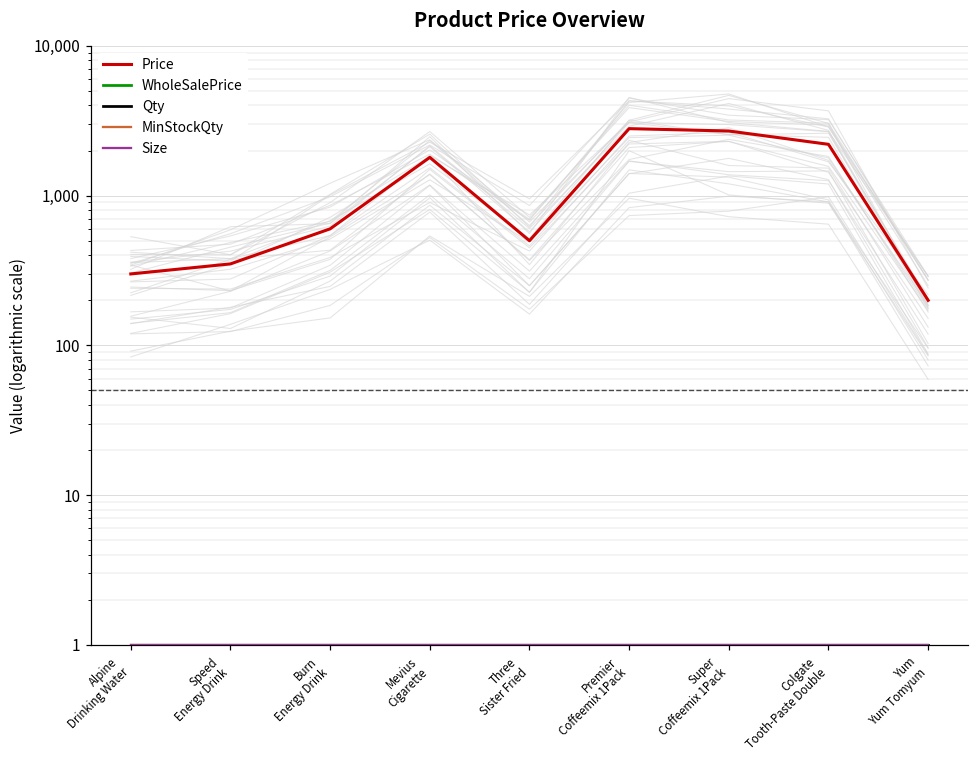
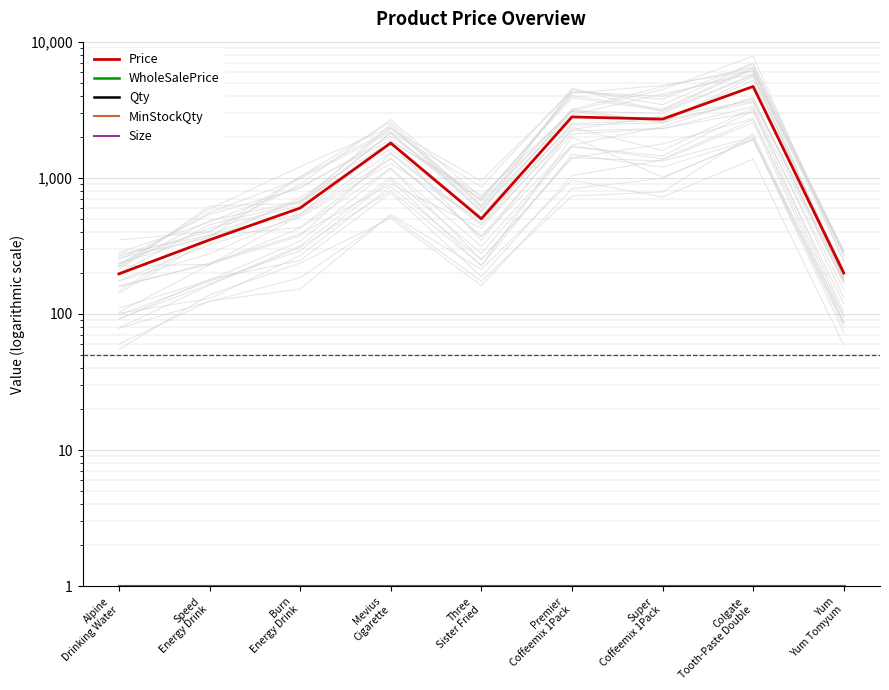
Price, Alpine Drinking Water: 300 -> 200
Price, Colgate Tooth-Paste Double: 2,200 -> 4,700
